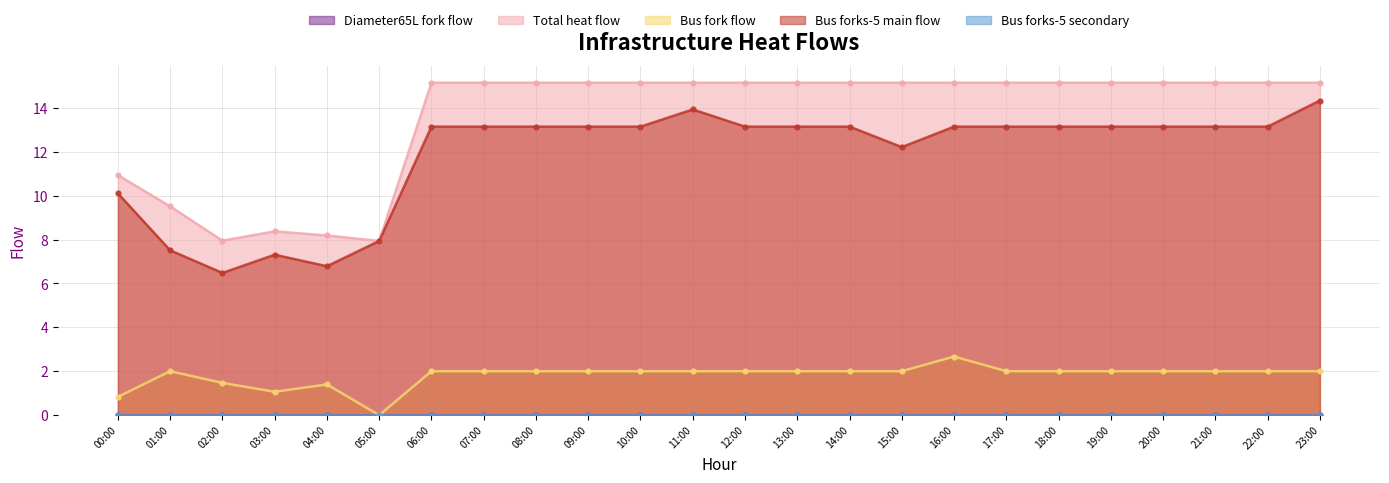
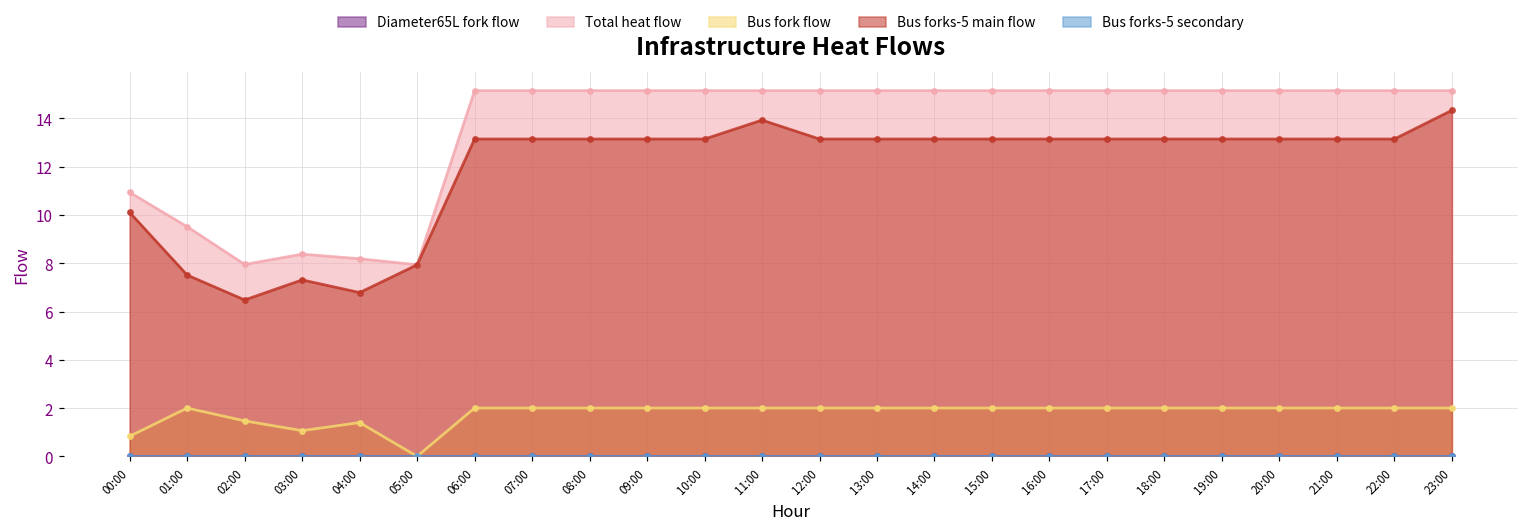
Bus forks-5 main flow, 15:00: 12.2 -> 13.1
Bus fork flow, 16:00: 2.7 -> 2.0
